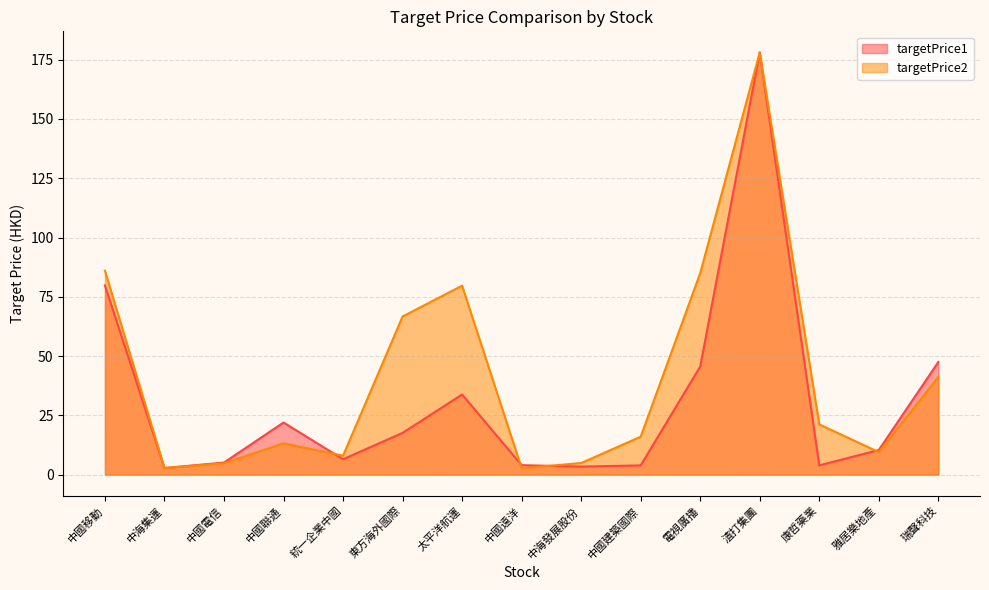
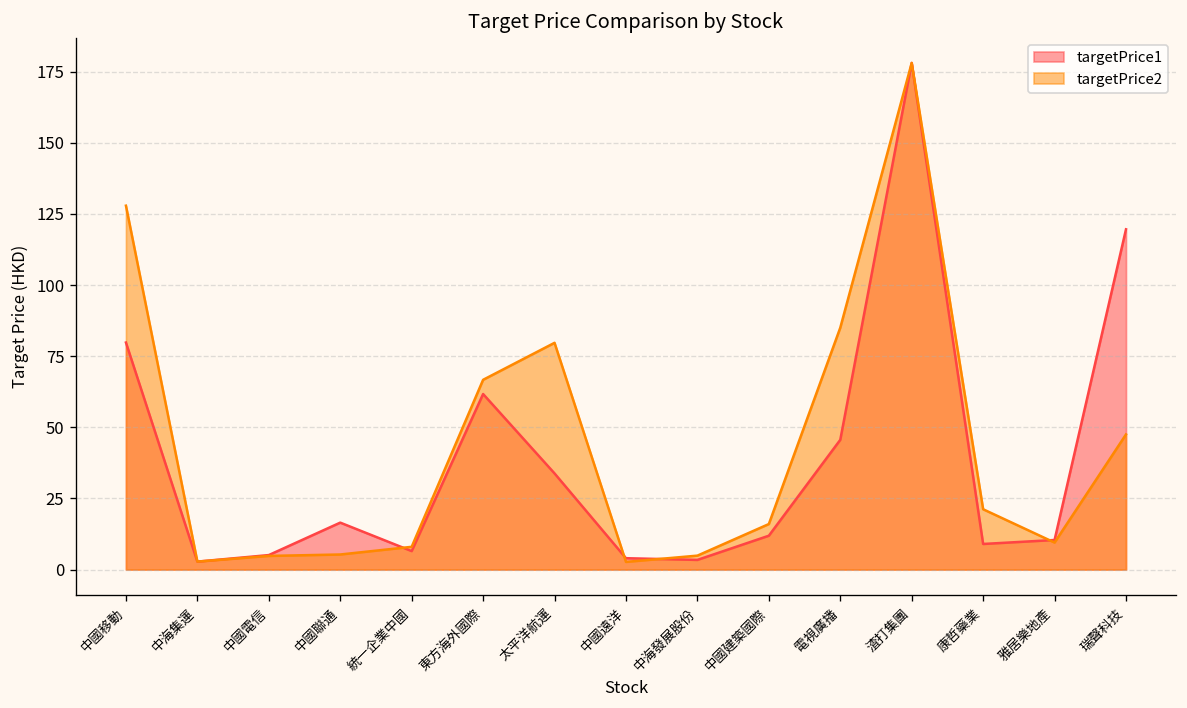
targetPrice2, 中國移動: 86 -> 128
targetPrice1, 中國聯通: 22 -> 17
targetPrice2, 中國聯通: 13 -> 5
targetPrice1, 東方海外國際: 18 -> 62
targetPrice1, 中國建築國際: 4 -> 12
targetPrice1, 康哲藥業: 4 -> 9
targetPrice1, 瑞聲科技: 48 -> 120
targetPrice2, 瑞聲科技: 41 -> 48
